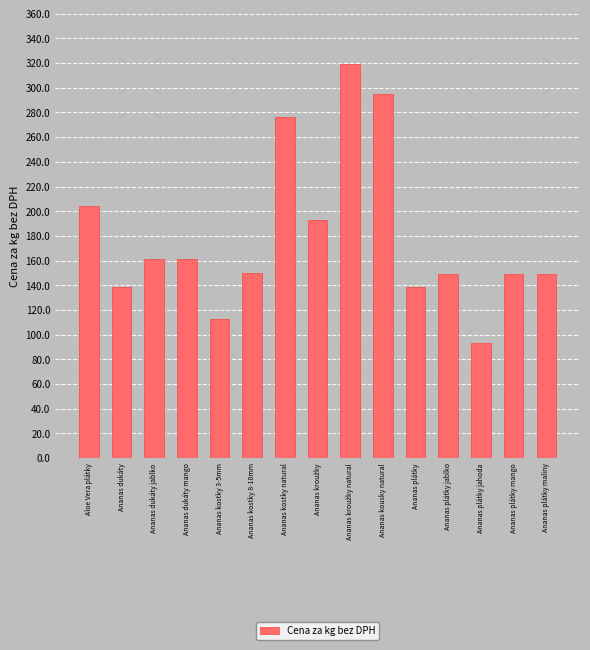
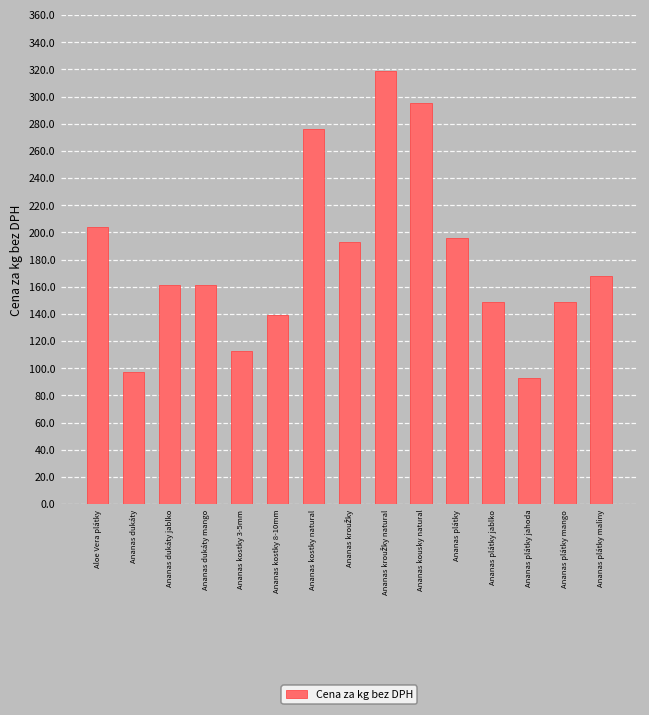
Ananas dukáty: 139 -> 97
Ananas kostky 8-10mm: 150 -> 139
Ananas plátky: 139 -> 196
Ananas plátky maliny: 149 -> 168
